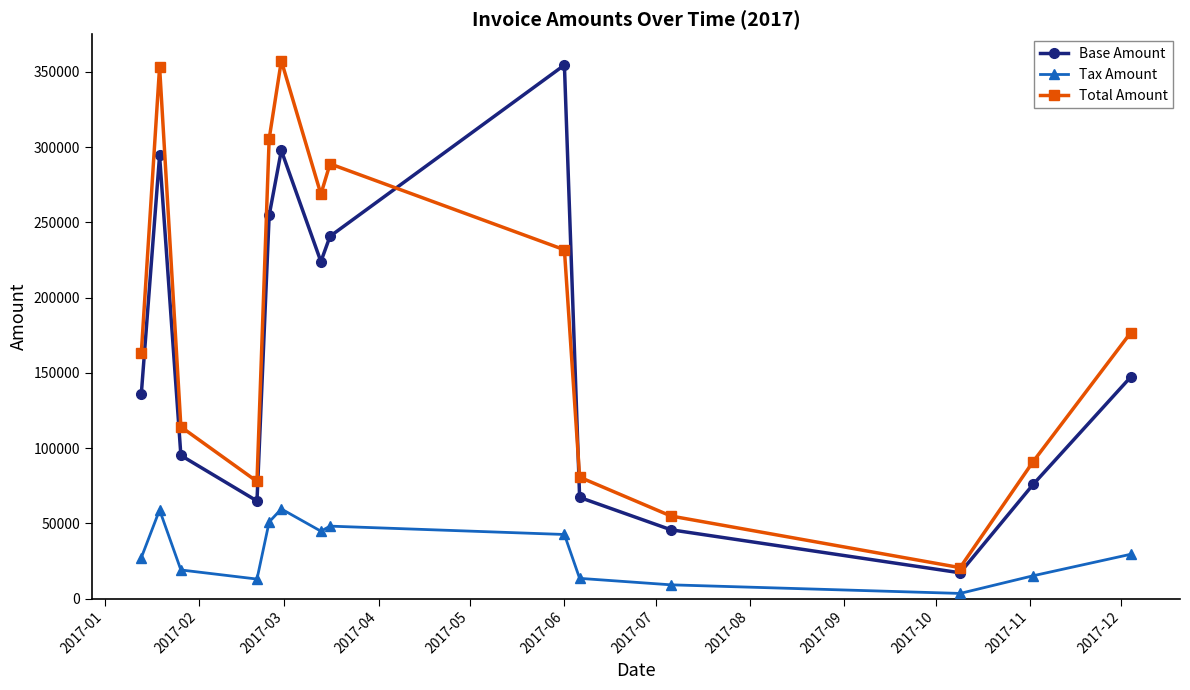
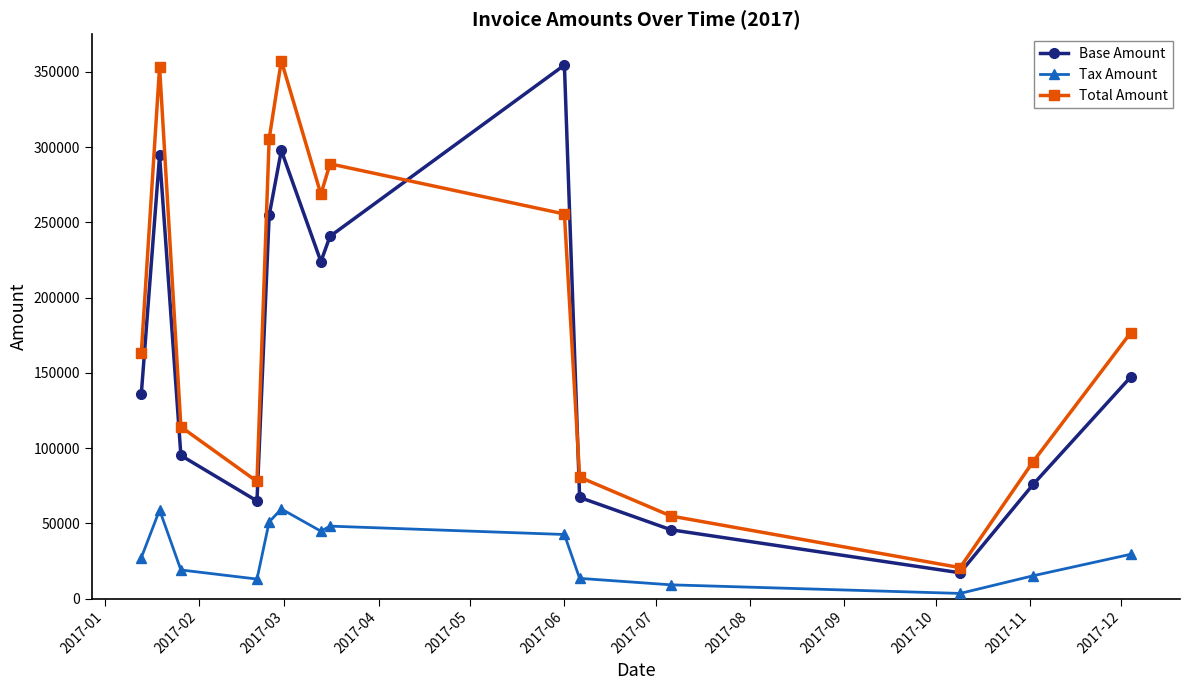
Total Amount, 2017-06: 232000 -> 256000
